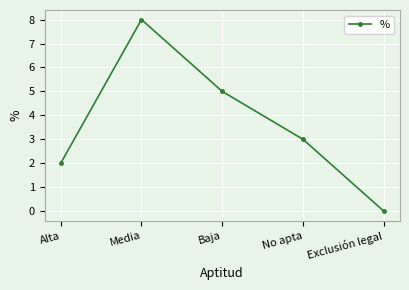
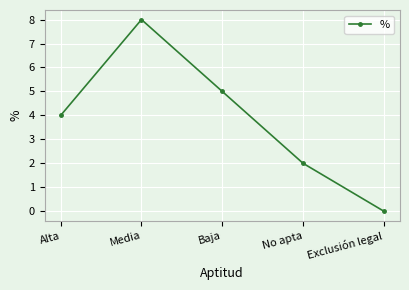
Alta: 2 -> 4
No apta: 3 -> 2
